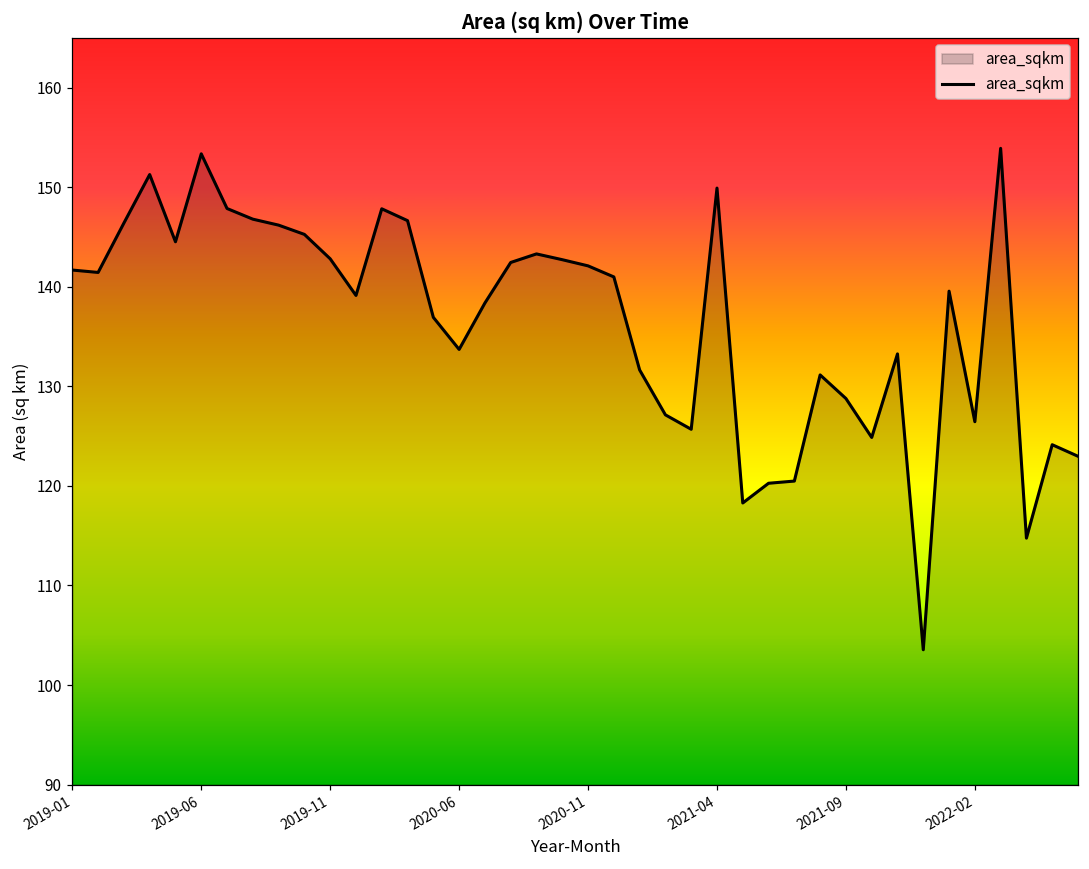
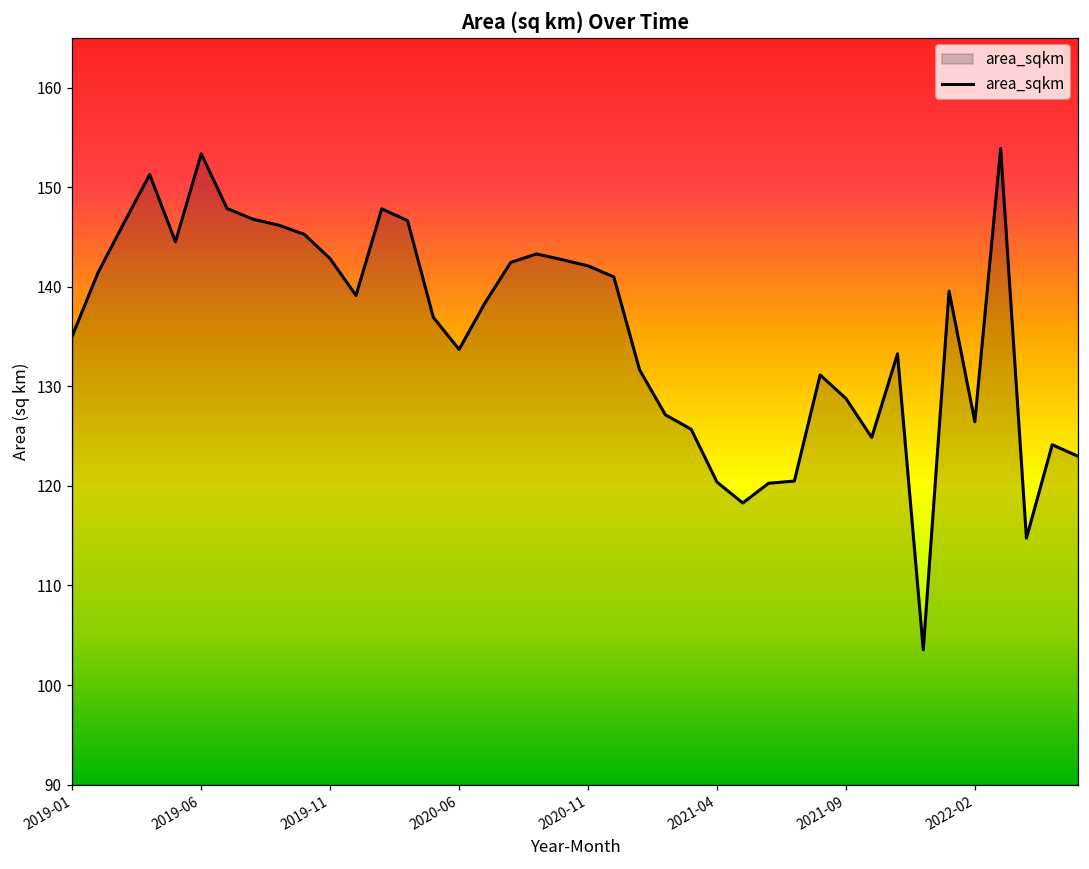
2019-01: 142 -> 135
2021-04: 150 -> 120
